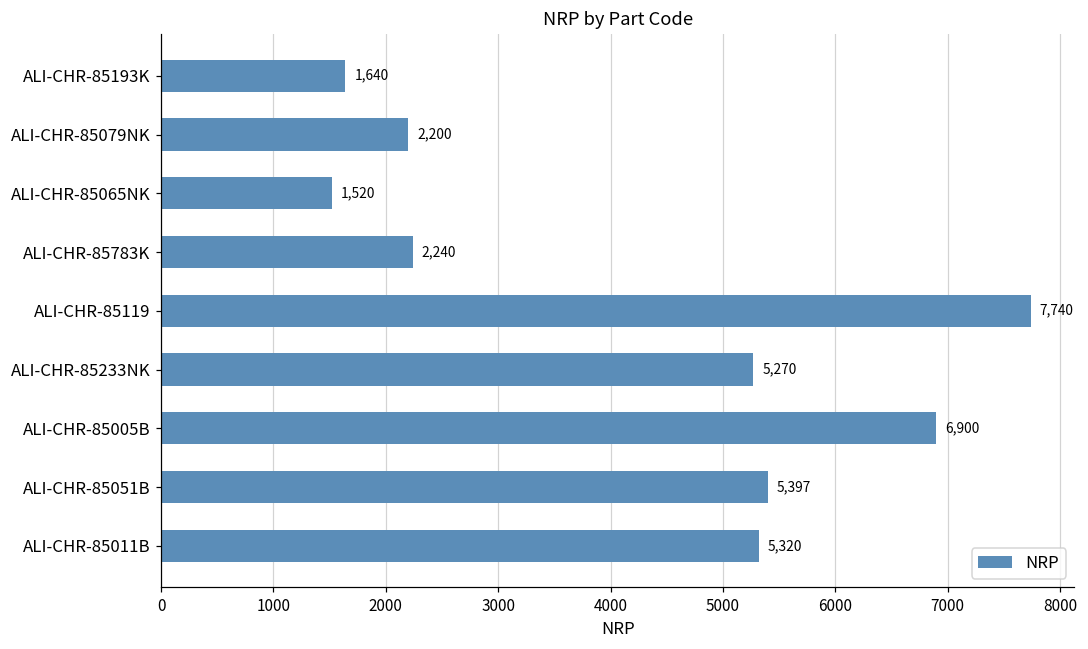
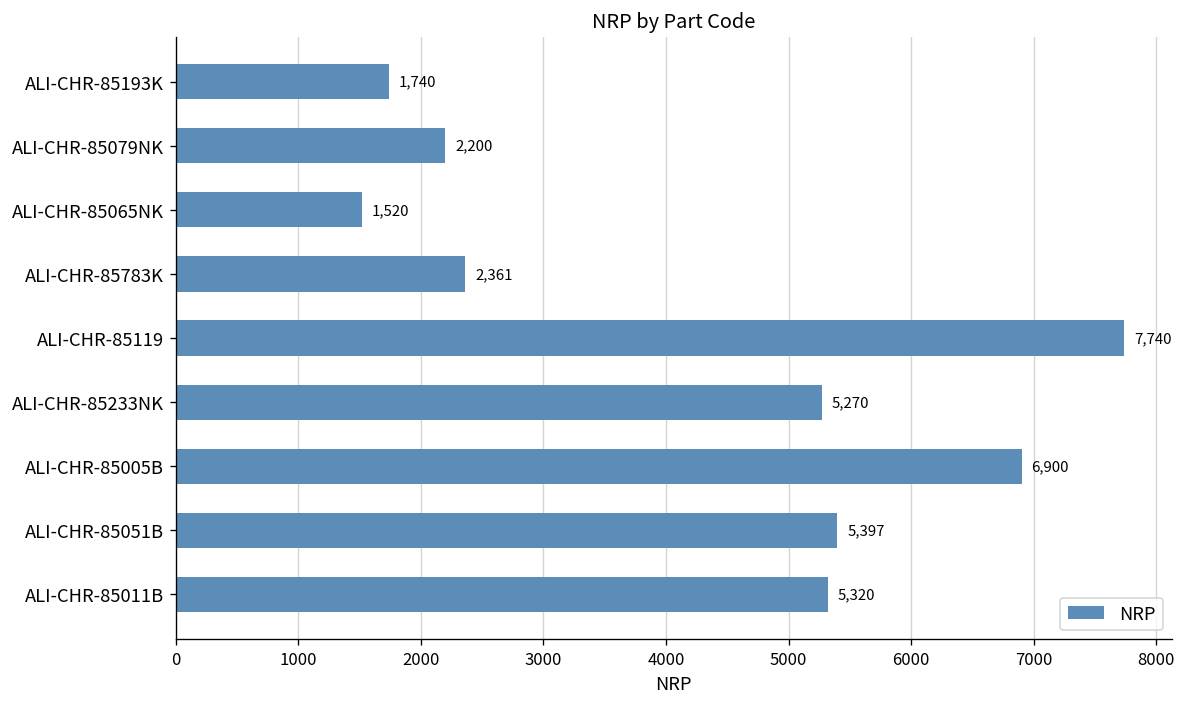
ALI-CHR-85193K: 1,640 -> 1,740
ALI-CHR-85783K: 2,240 -> 2,361
